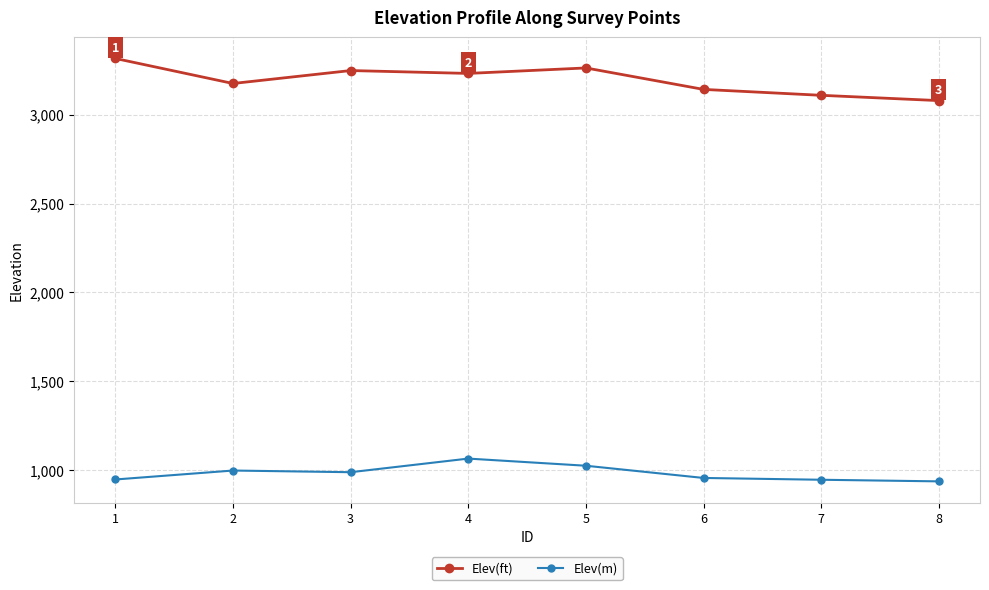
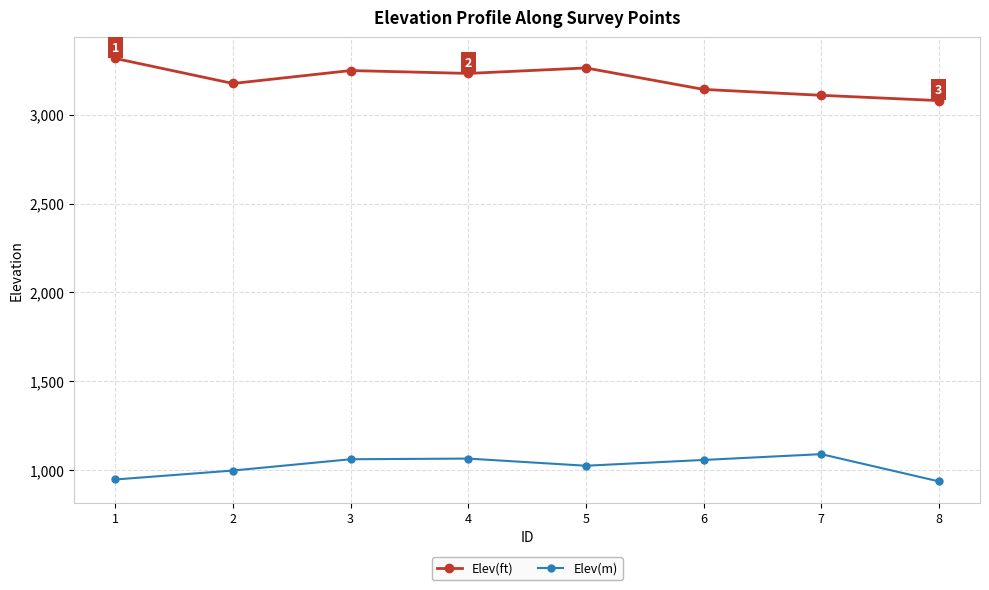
Elev(m), 3: 990 -> 1,060
Elev(m), 6: 960 -> 1,060
Elev(m), 7: 950 -> 1,090
